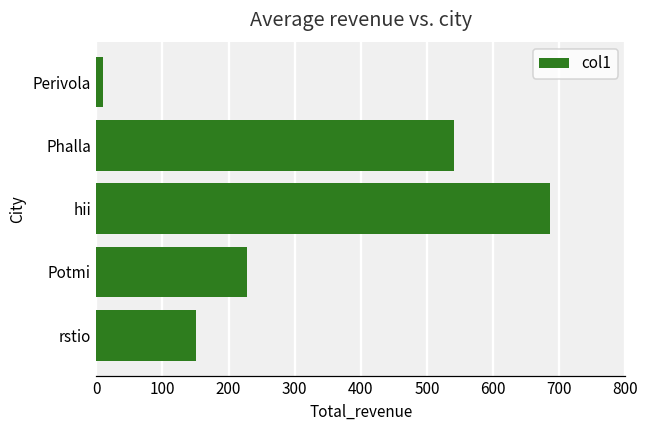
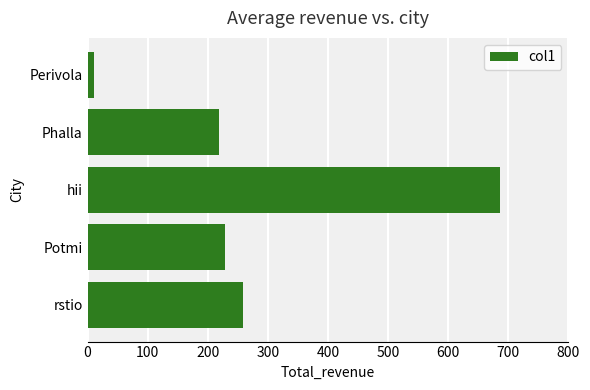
Phalla: 540 -> 220
rstio: 150 -> 260
